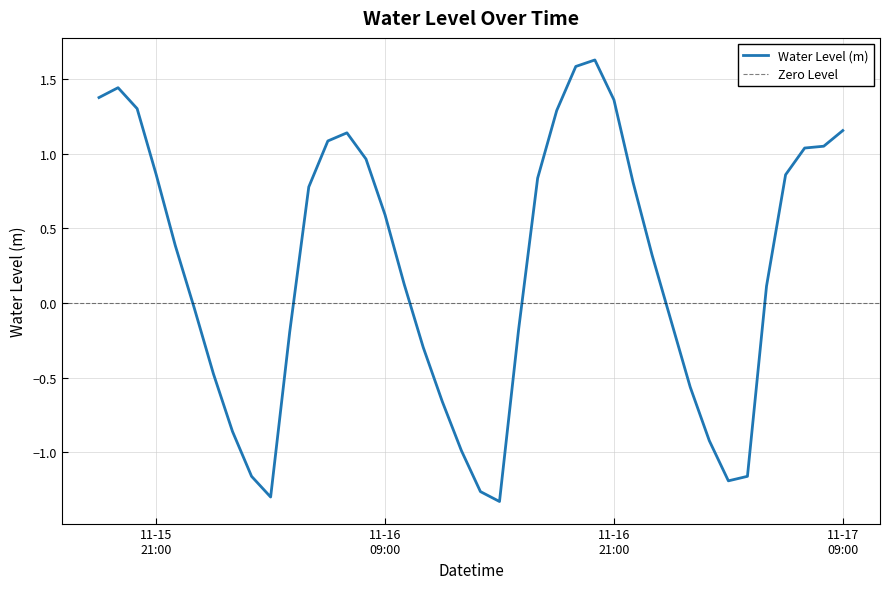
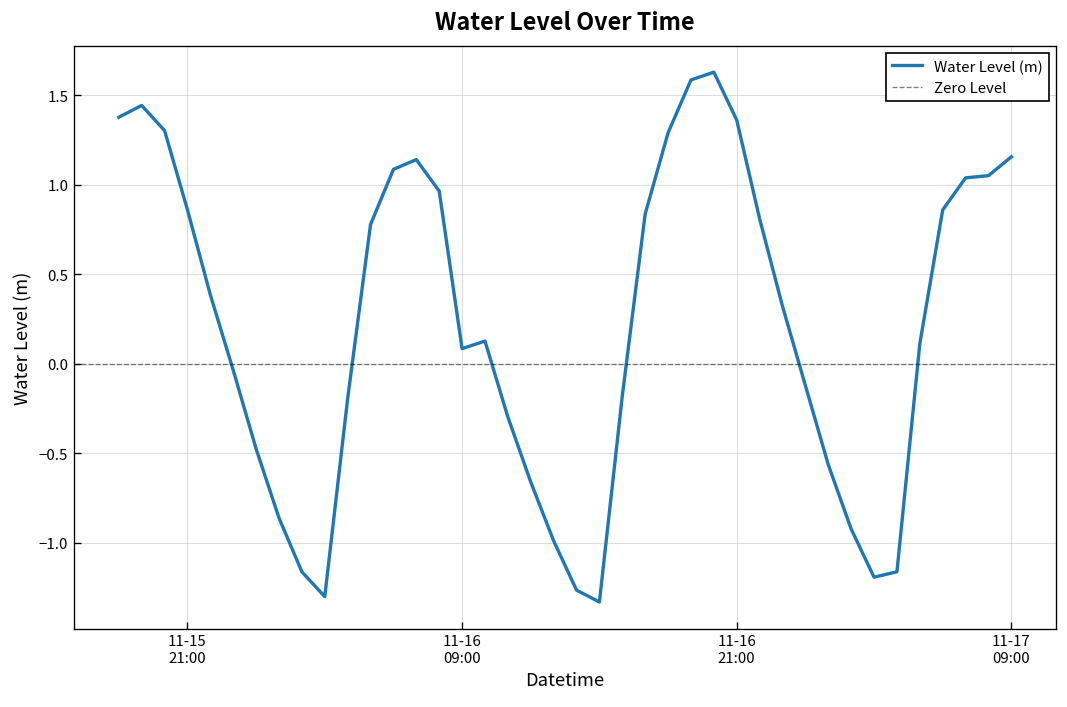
11-16 09:00: 0.59 -> 0.08
